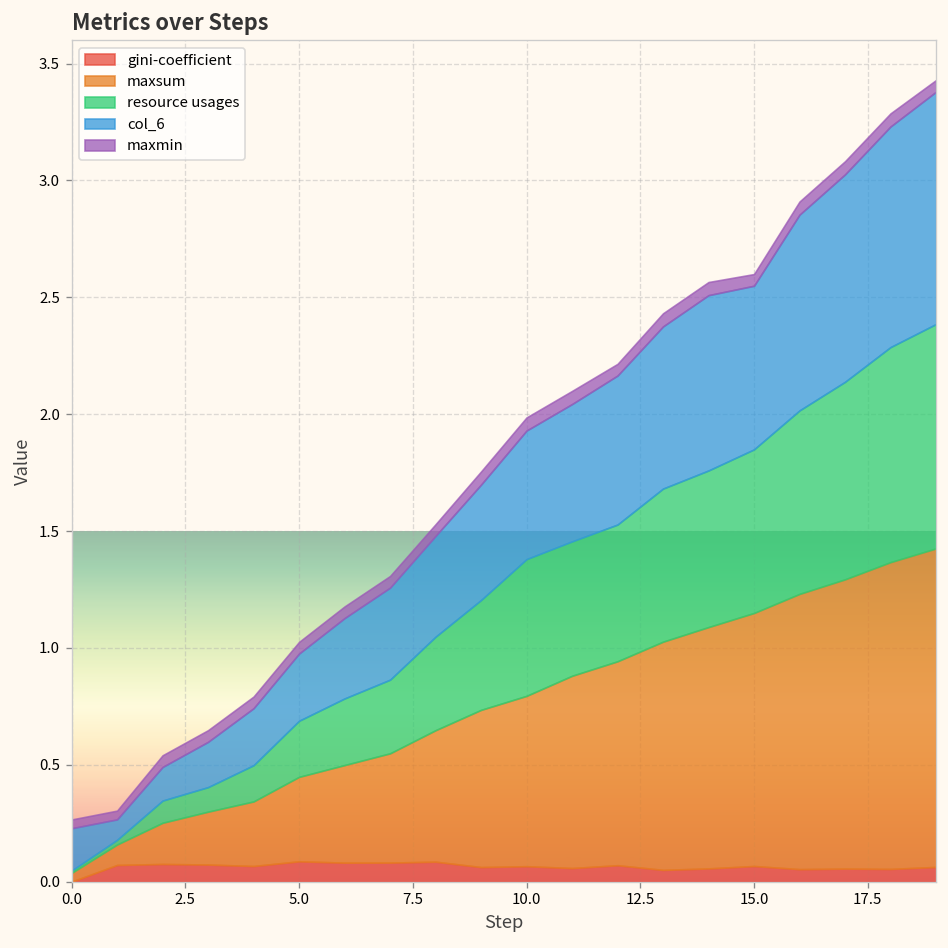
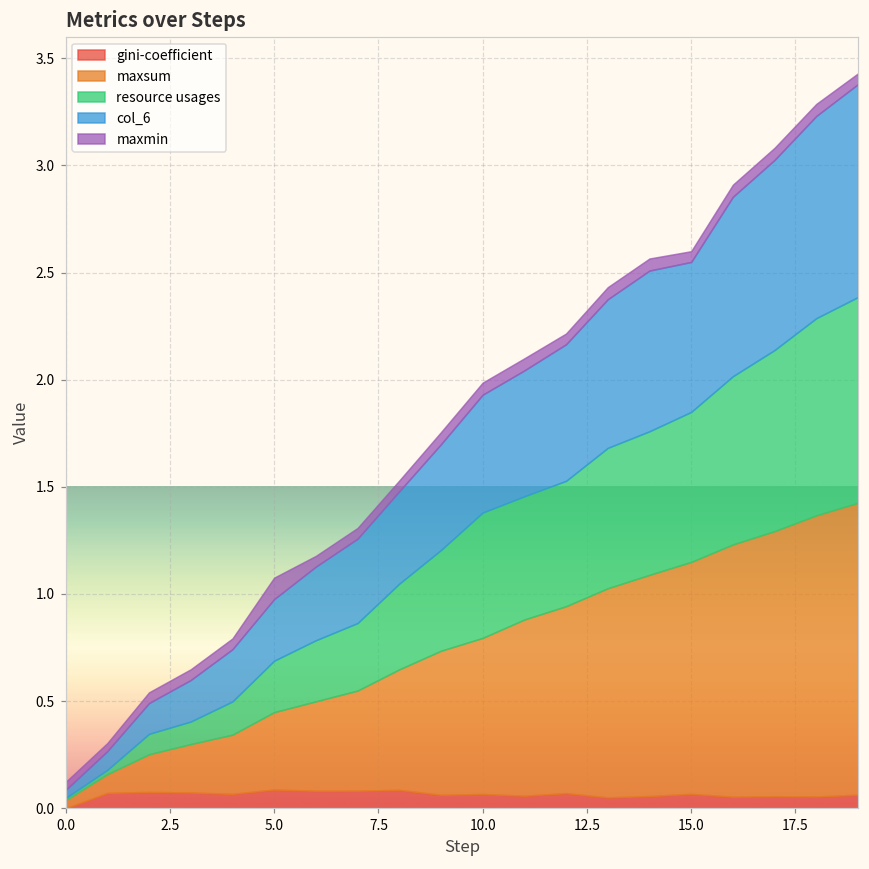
col_6, 0.0: 0.18 -> 0.04
maxmin, 5.0: 0.05 -> 0.10
